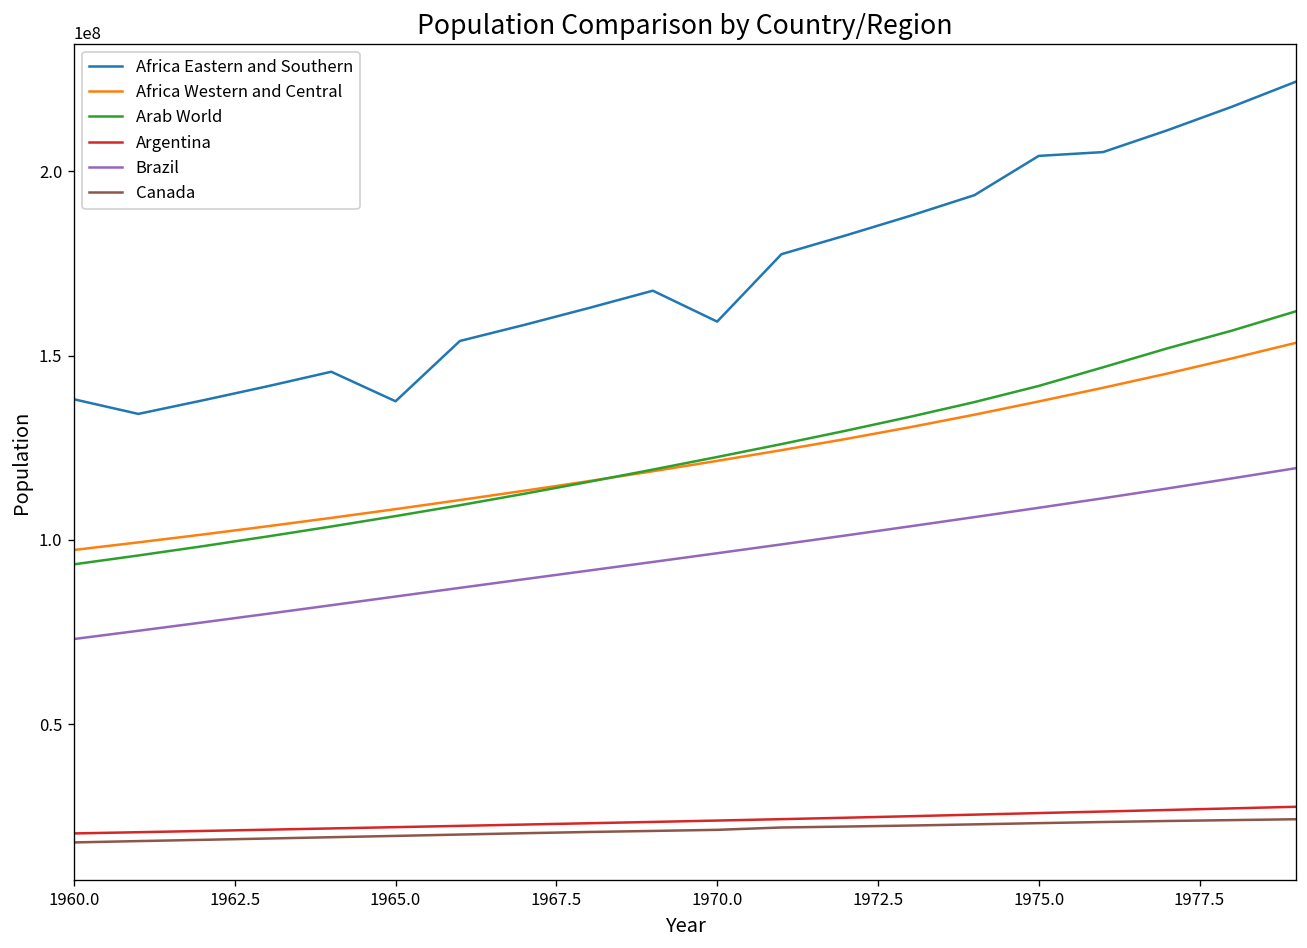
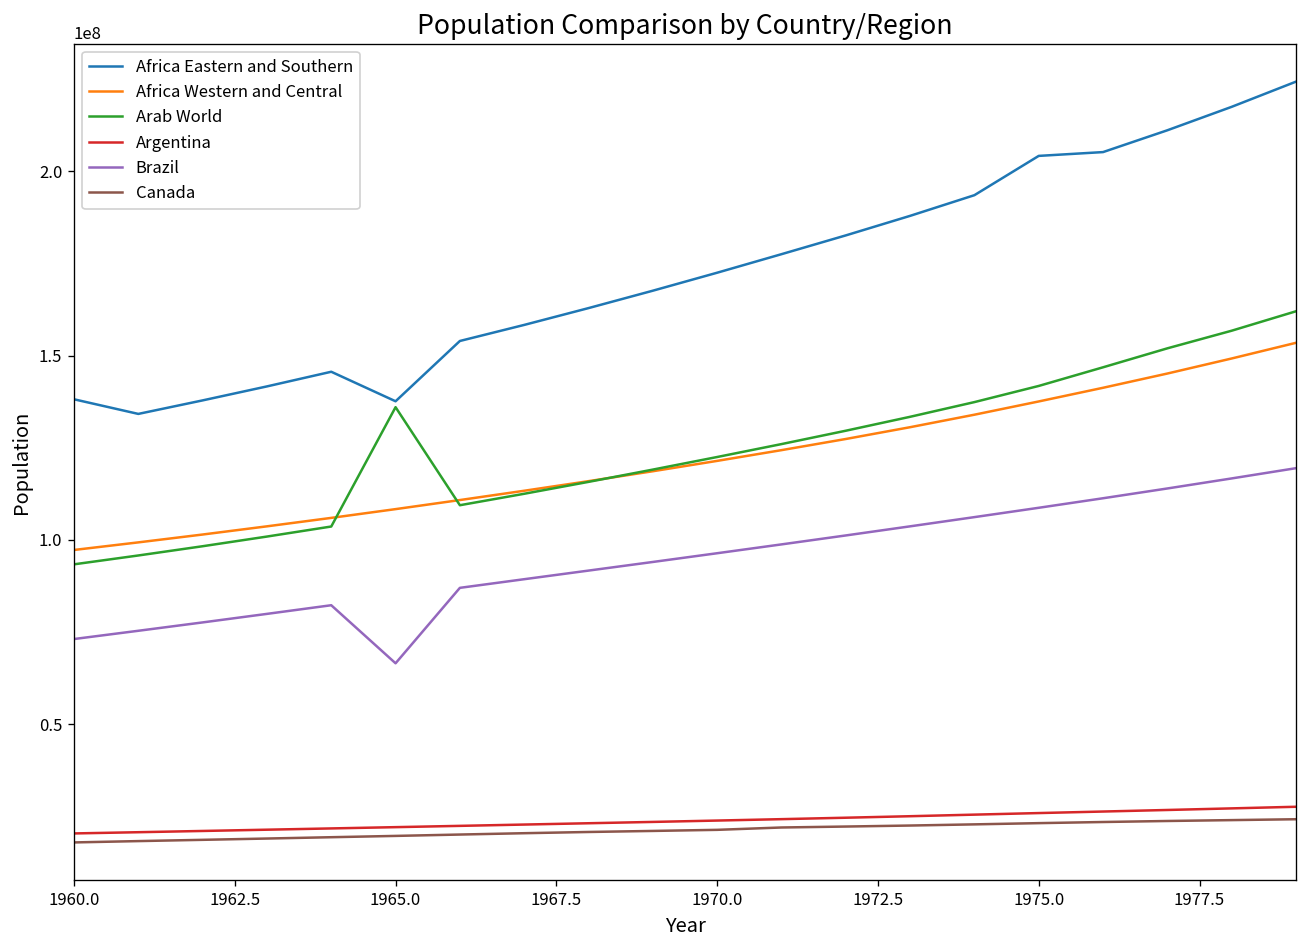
Arab World, 1965.0: 106000000 -> 136000000
Brazil, 1965.0: 85000000 -> 67000000
Africa Eastern and Southern, 1970.0: 159000000 -> 172000000
